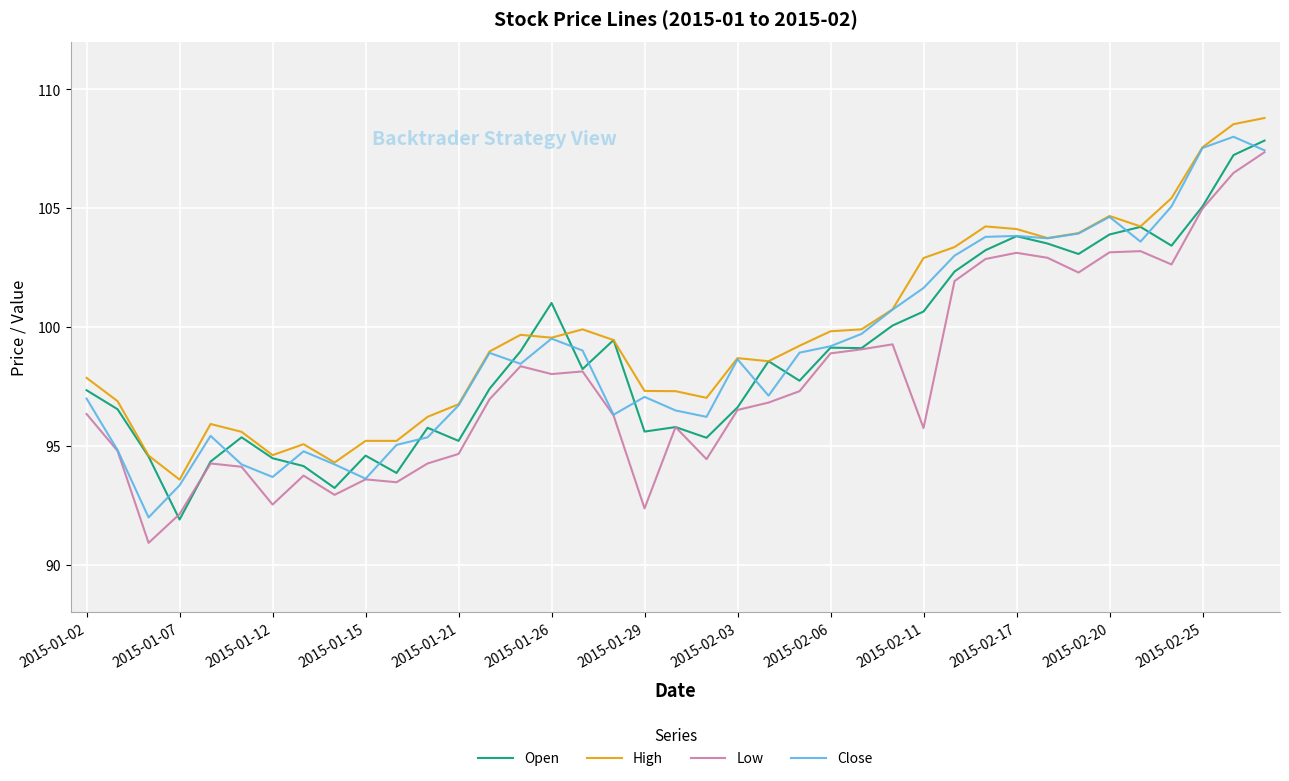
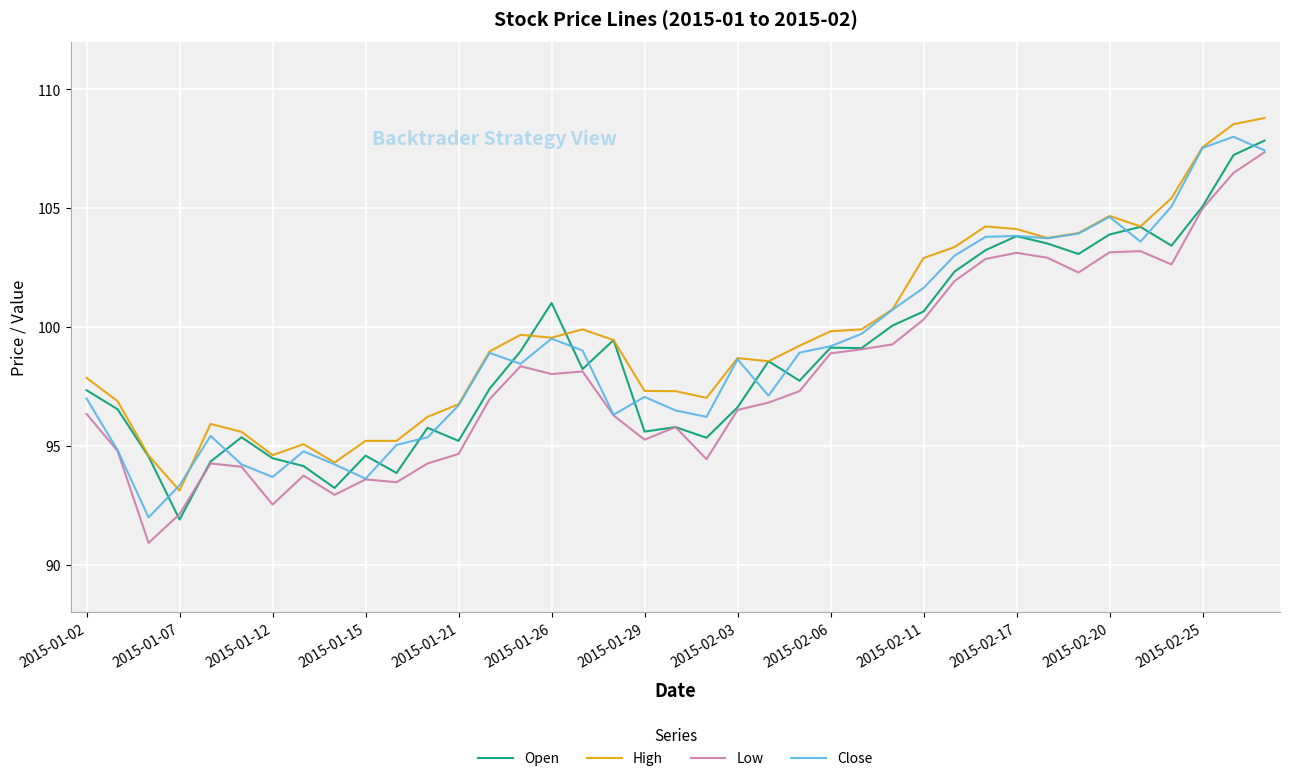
High, 2015-01-07: 93.6 -> 93.1
Low, 2015-01-29: 92.4 -> 95.3
Low, 2015-02-11: 95.8 -> 100.3
